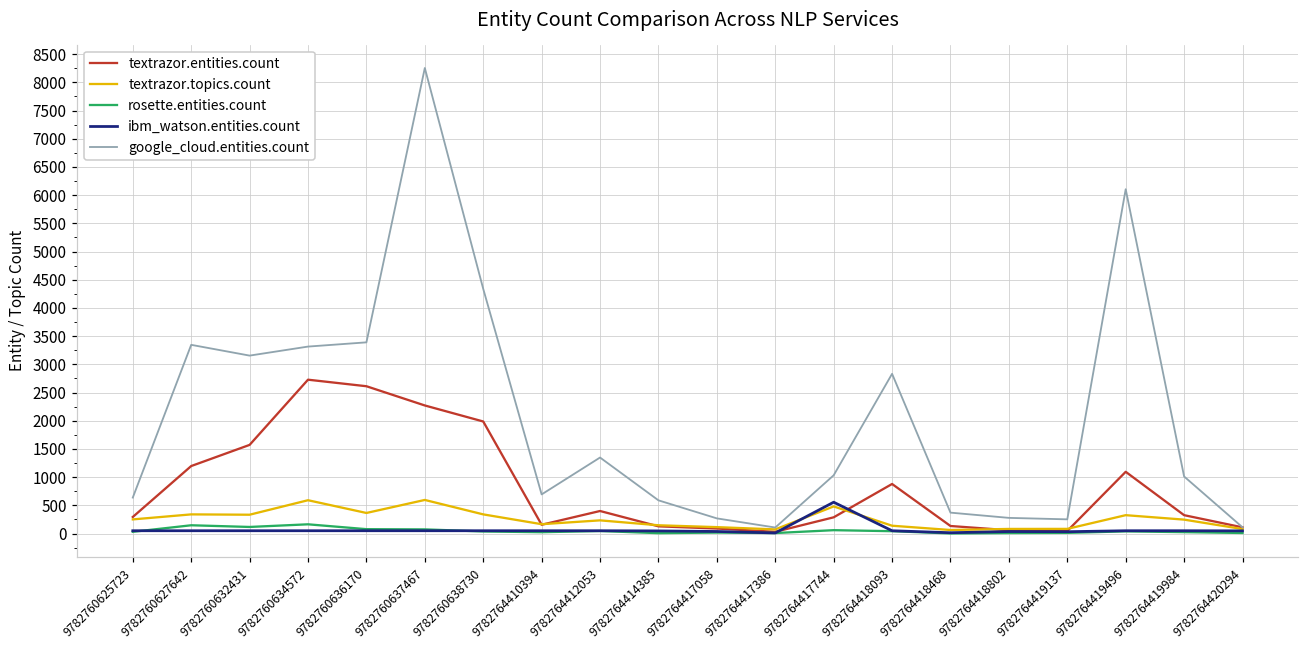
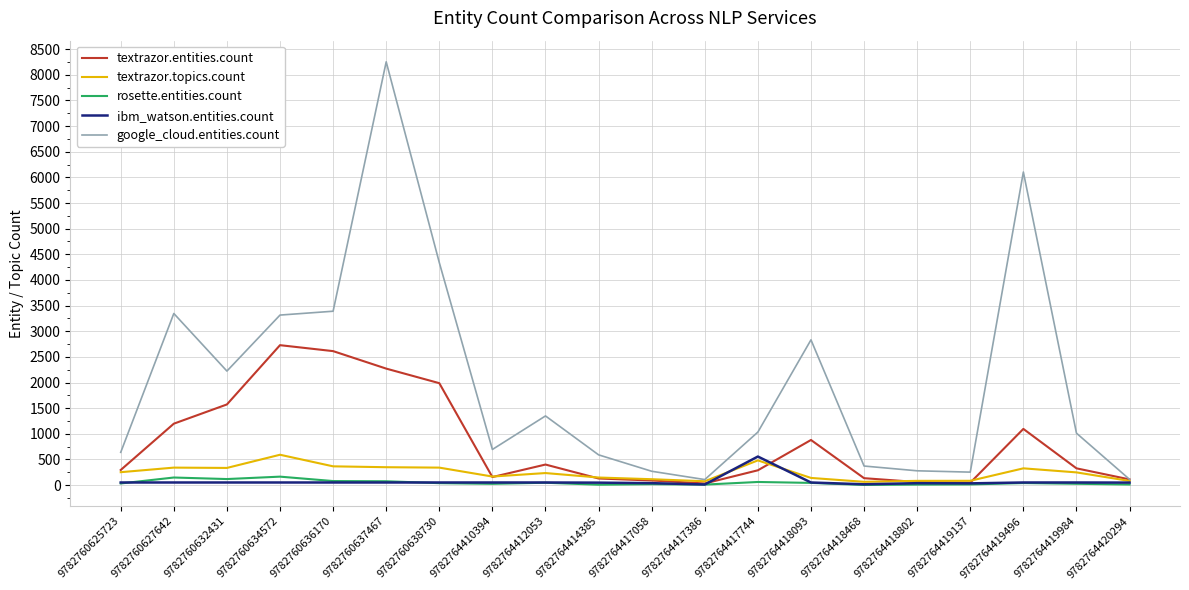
google_cloud.entities.count, 9782760632431: 3200 -> 2200
textrazor.topics.count, 9782760637467: 600 -> 300
